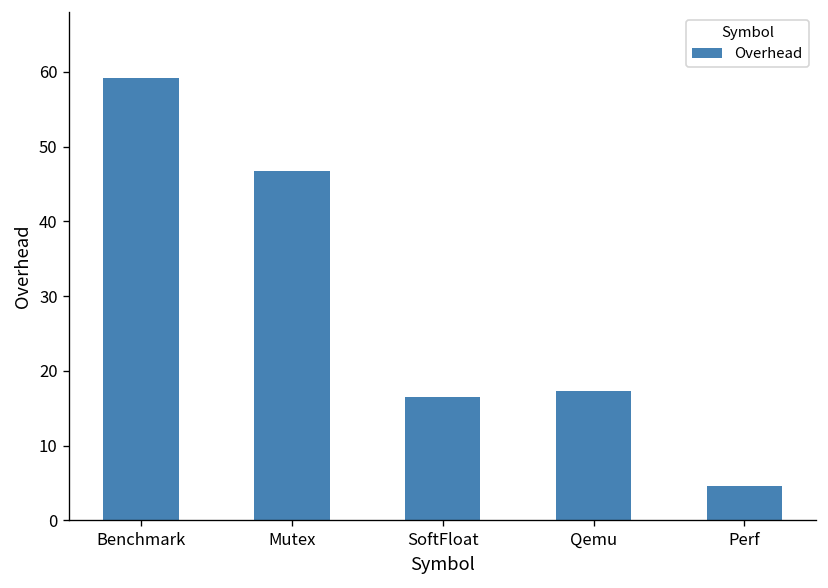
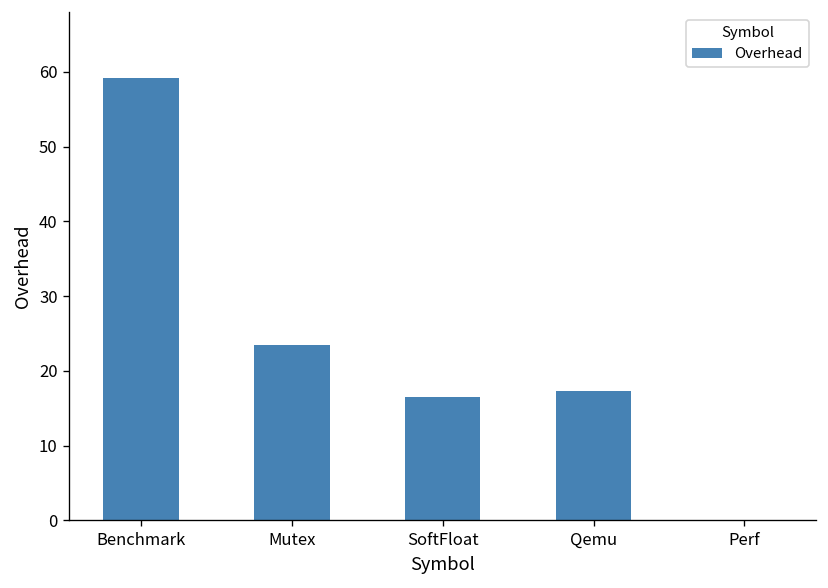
Mutex: 47 -> 23
Perf: 5 -> 0
